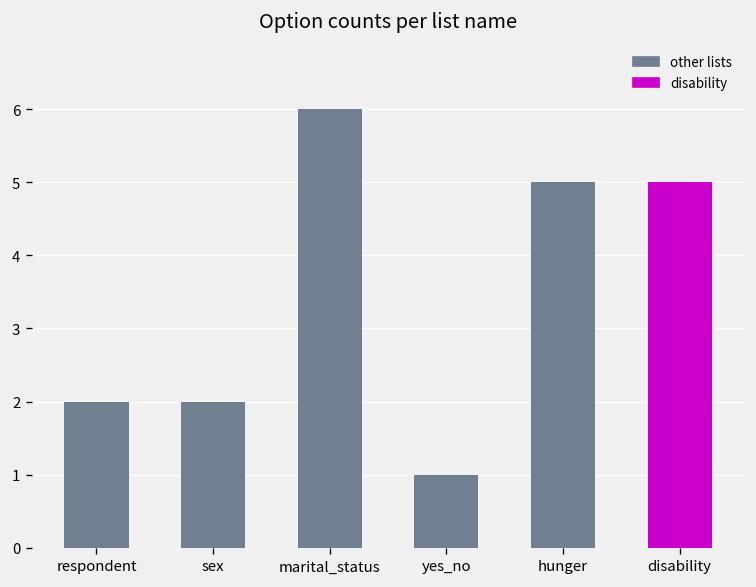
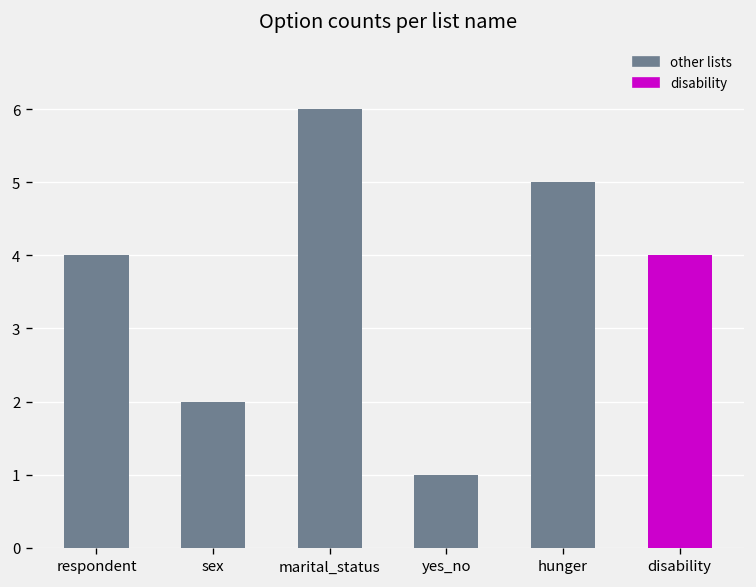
respondent: 2 -> 4
disability: 5 -> 4
